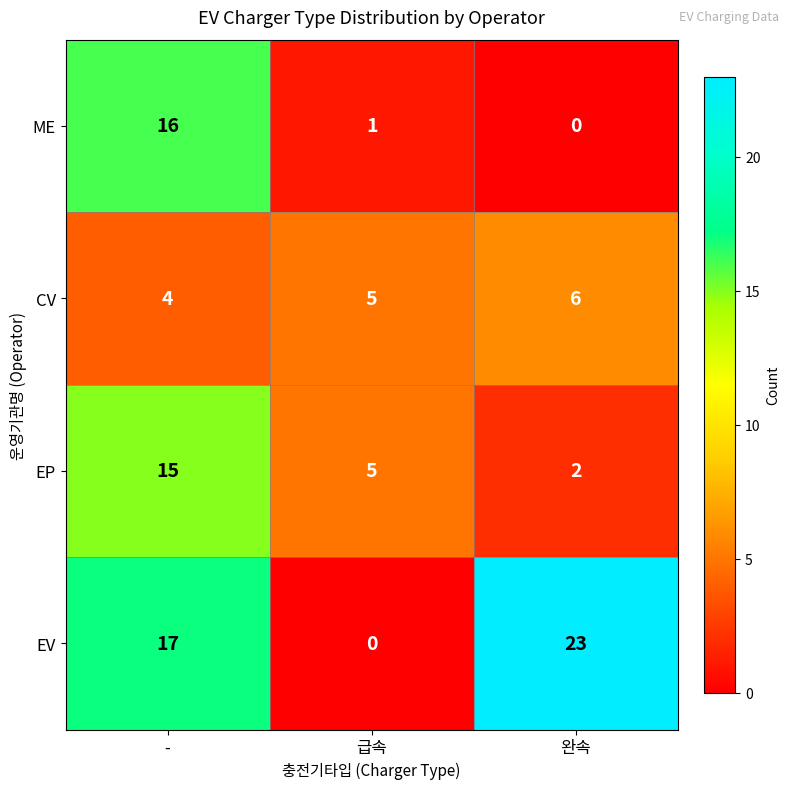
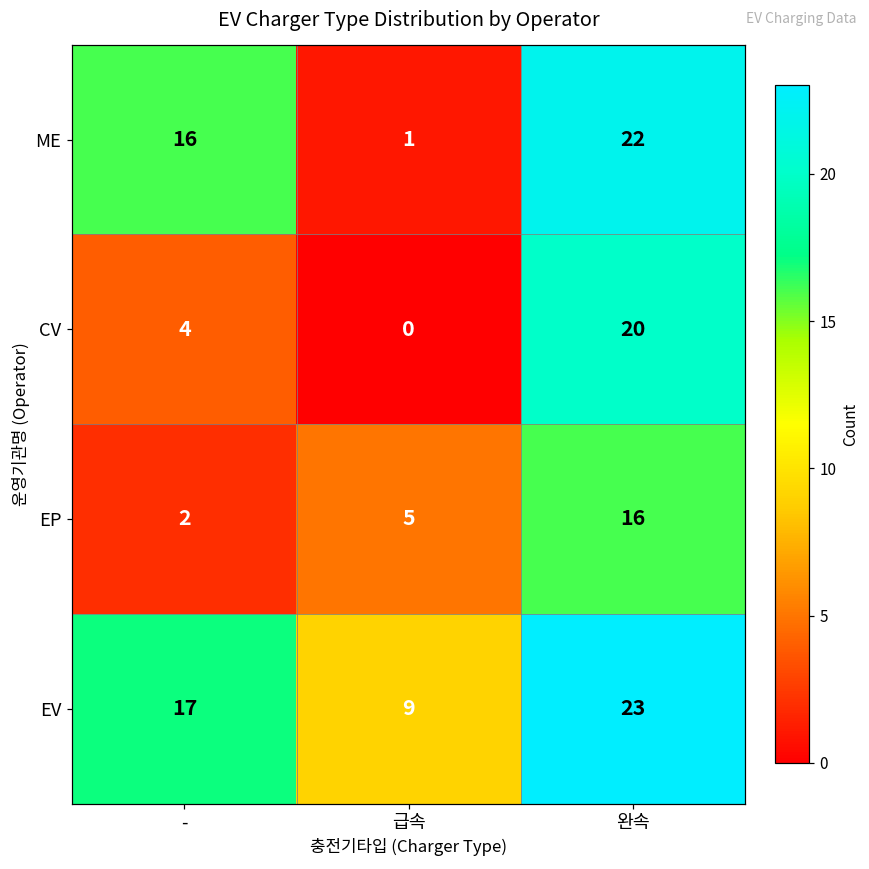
ME, 완속: 0 -> 22
CV, 급속: 5 -> 0
CV, 완속: 6 -> 20
EP, -: 15 -> 2
EP, 완속: 2 -> 16
EV, 급속: 0 -> 9
